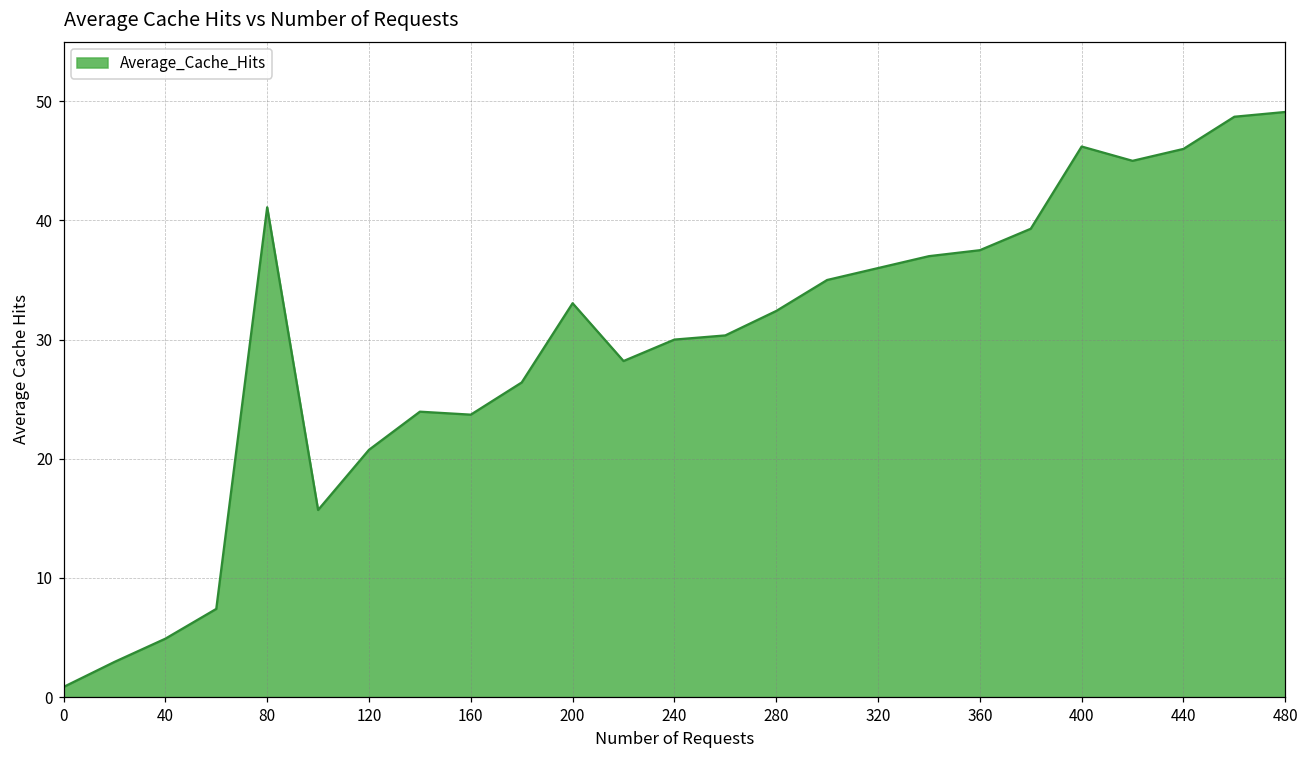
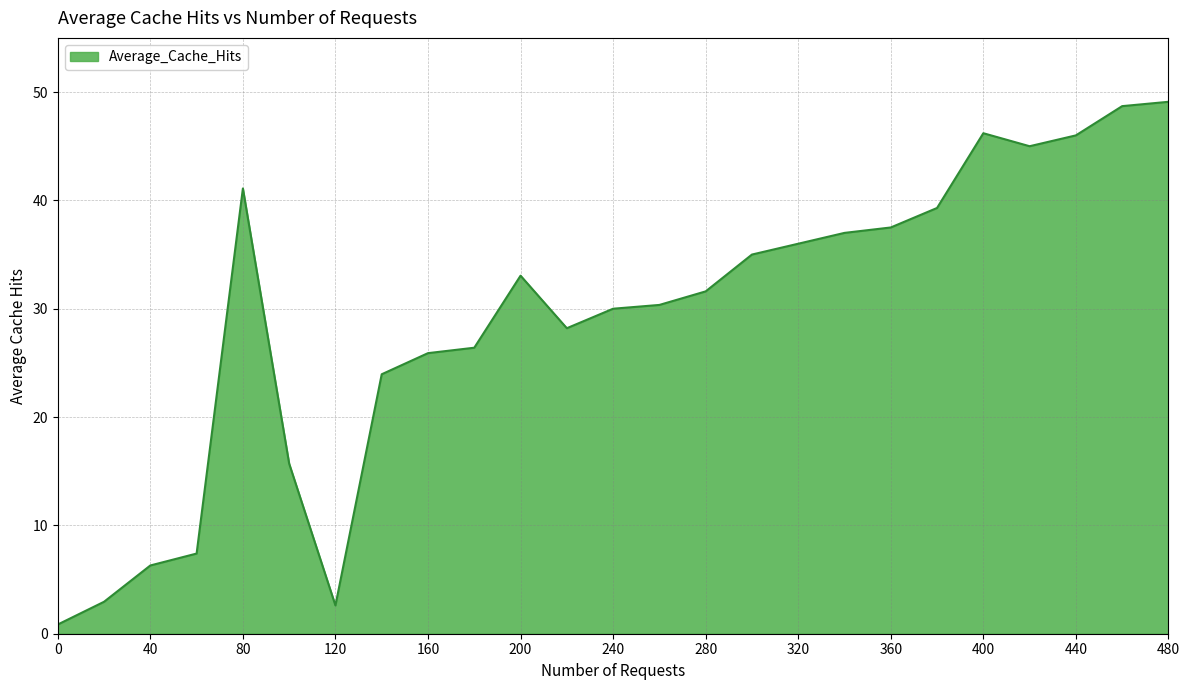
40: 4.9 -> 6.3
120: 20.8 -> 2.6
160: 23.7 -> 25.9
280: 32.4 -> 31.6
